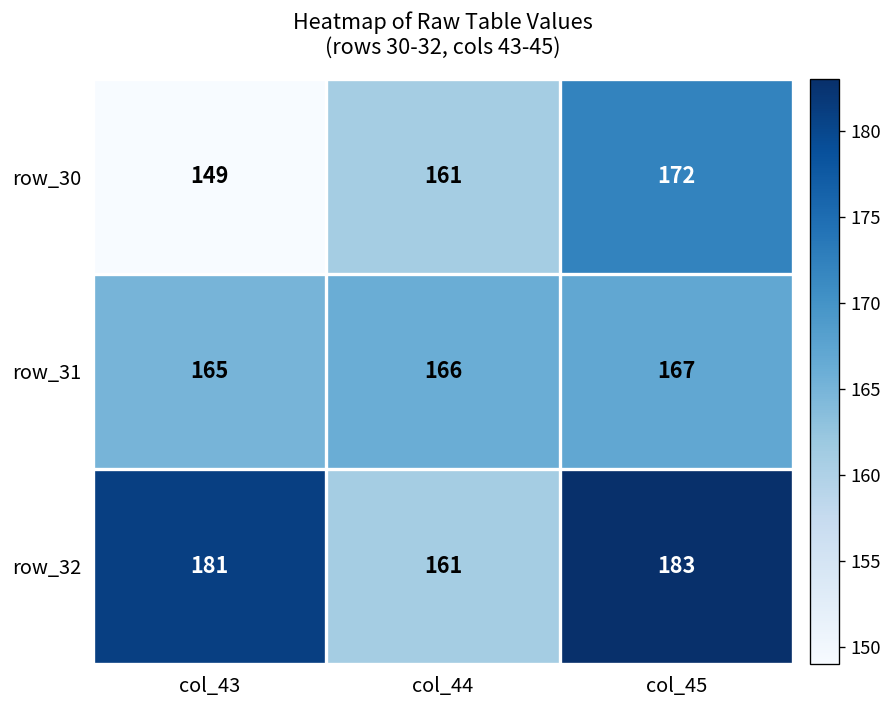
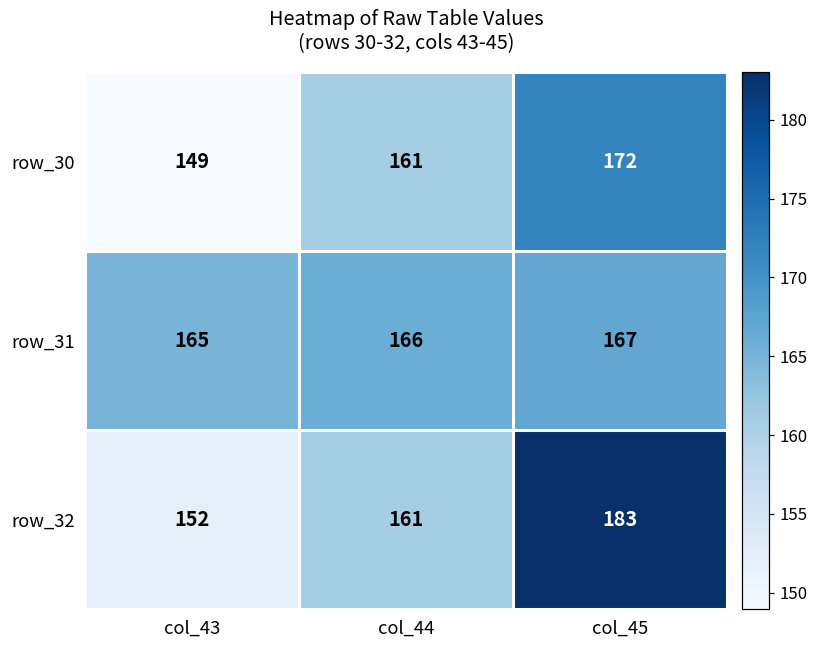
row_32, col_43: 181 -> 152
